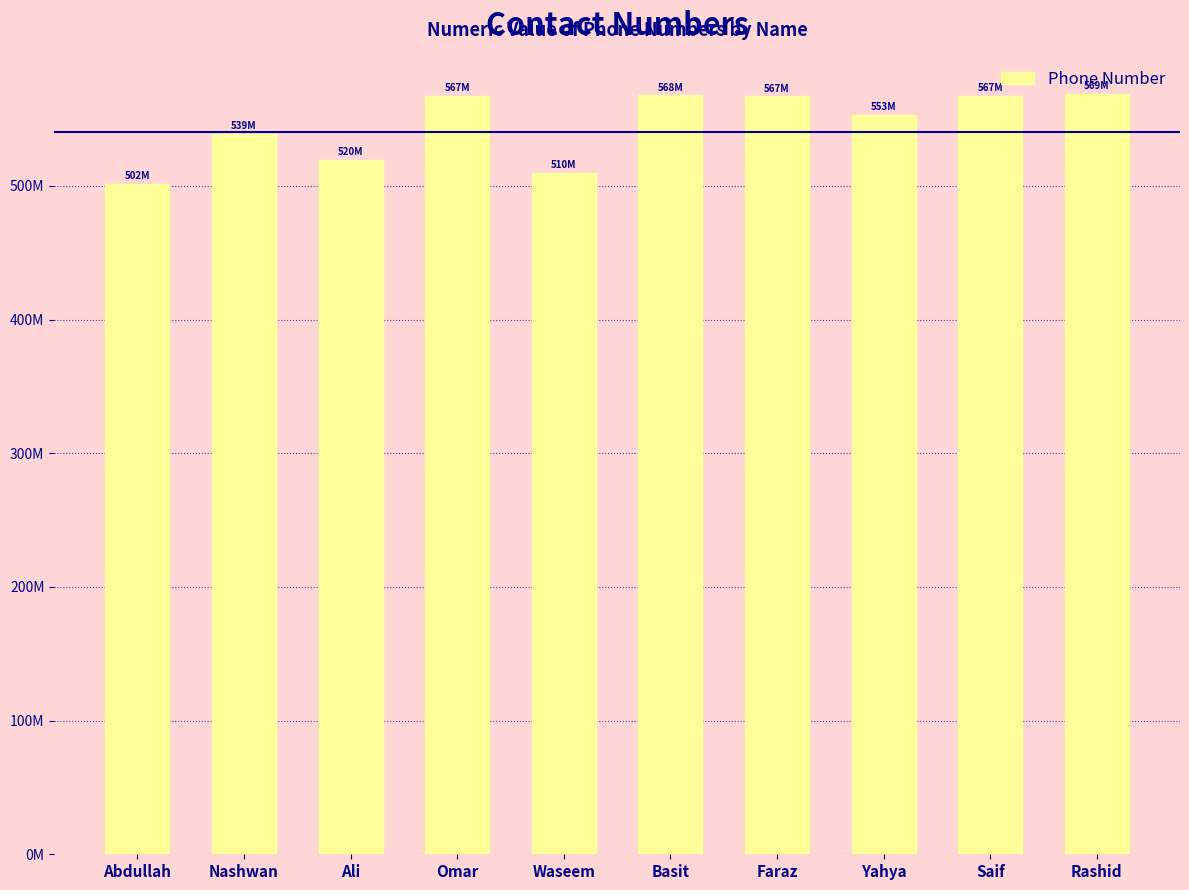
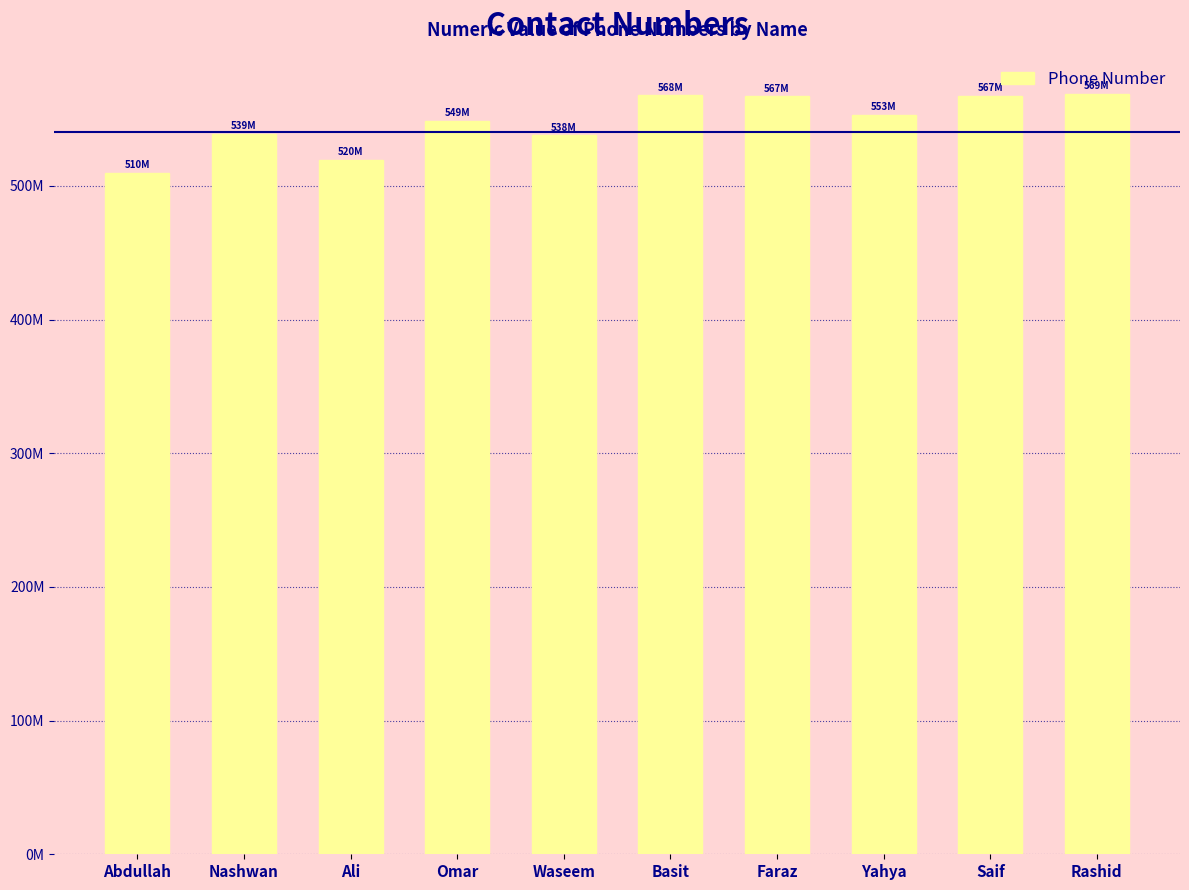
Abdullah: 502M -> 510M
Omar: 567M -> 549M
Waseem: 510M -> 538M
